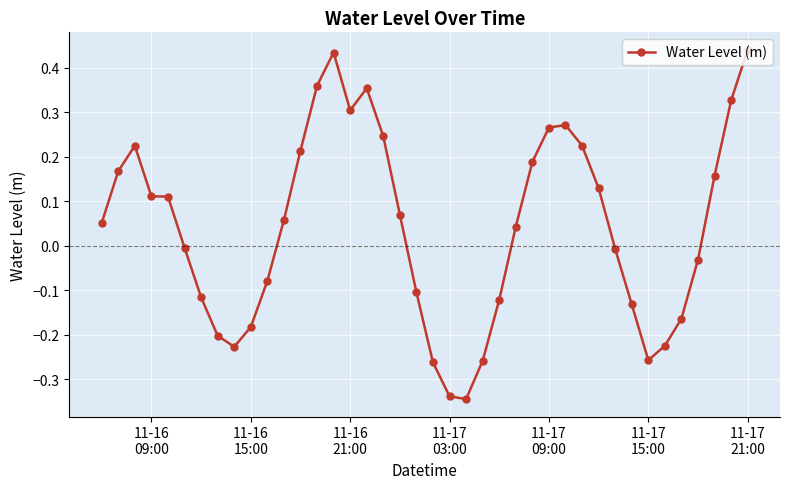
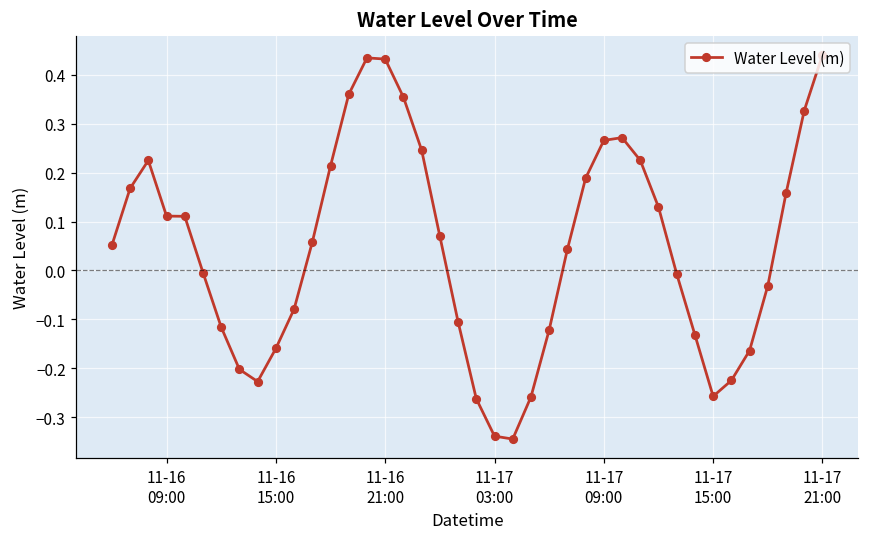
11-16 15:00: -0.18 -> -0.16
11-16 21:00: 0.30 -> 0.43
